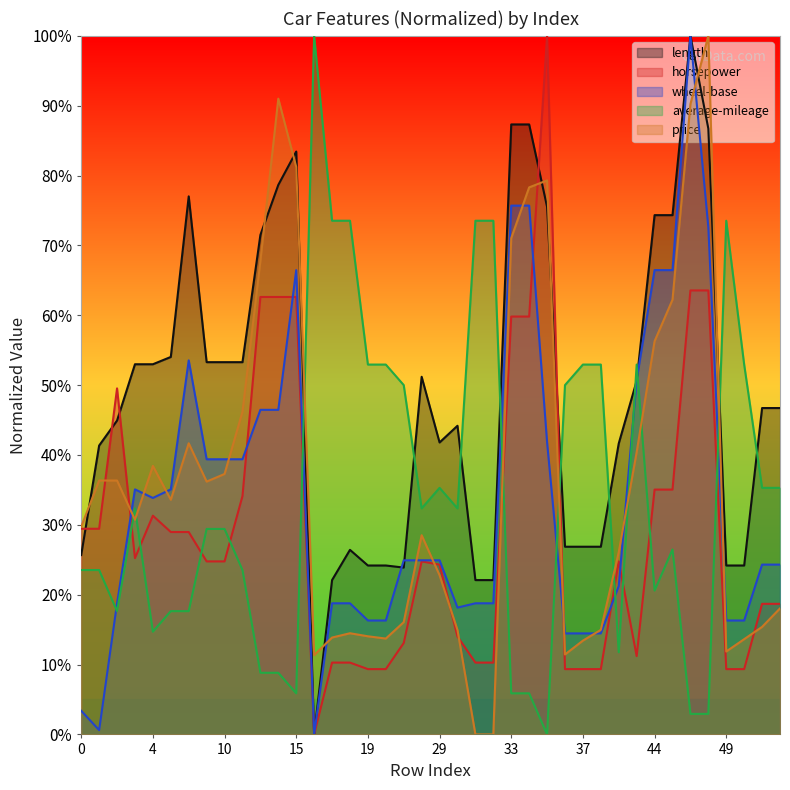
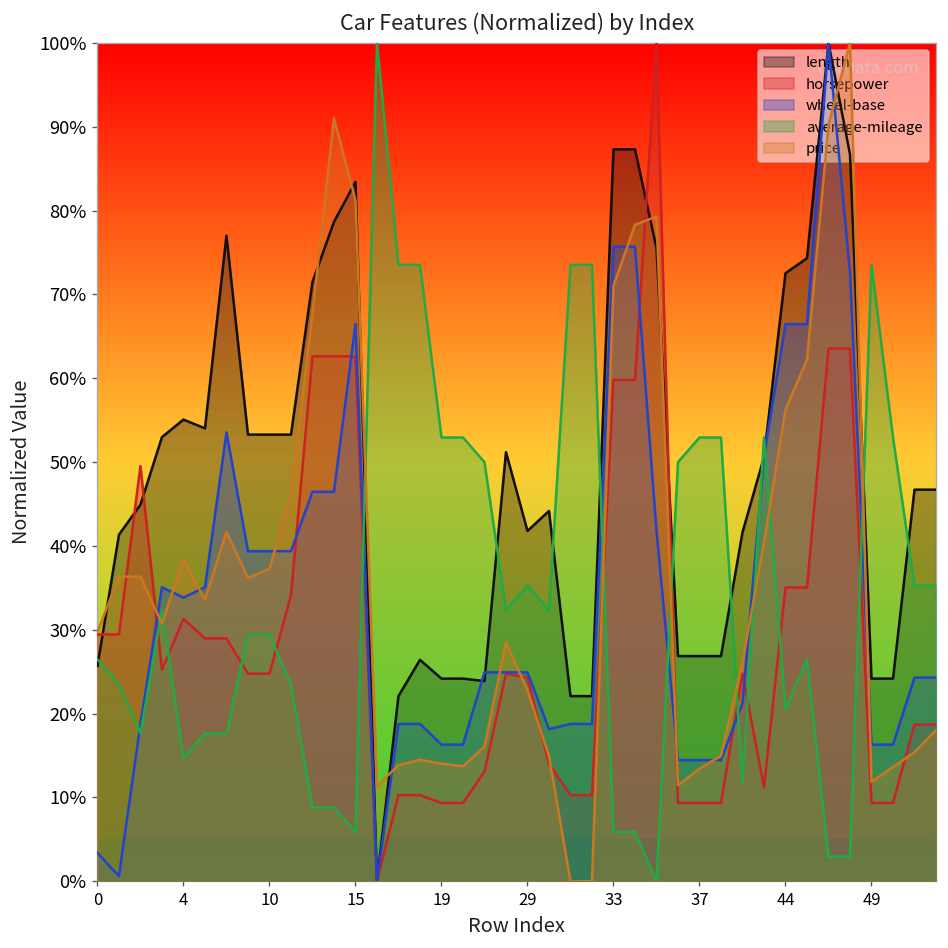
average-mileage, 0: 24% -> 26%
length, 4: 53% -> 55%
length, 44: 74% -> 73%
